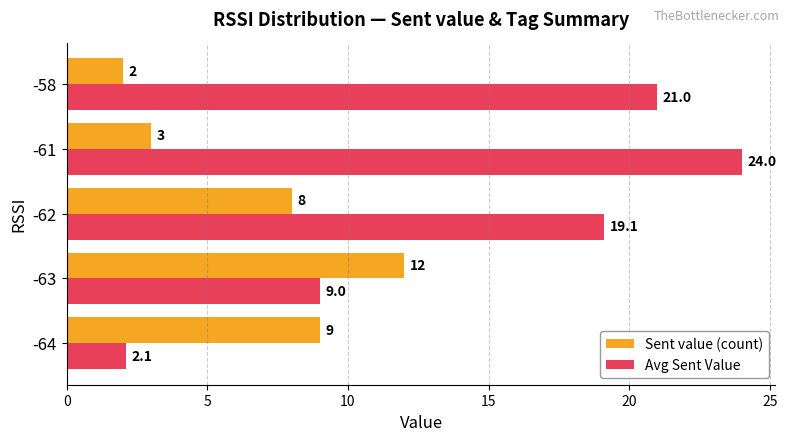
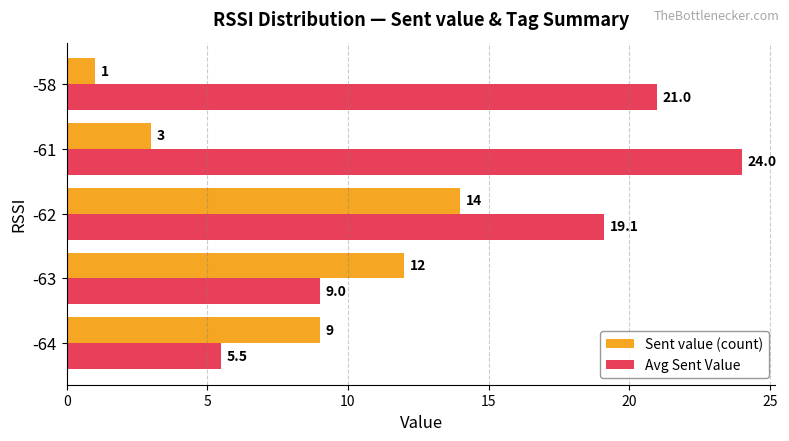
Sent value (count), -58: 2 -> 1
Sent value (count), -62: 8 -> 14
Avg Sent Value, -64: 2.1 -> 5.5
